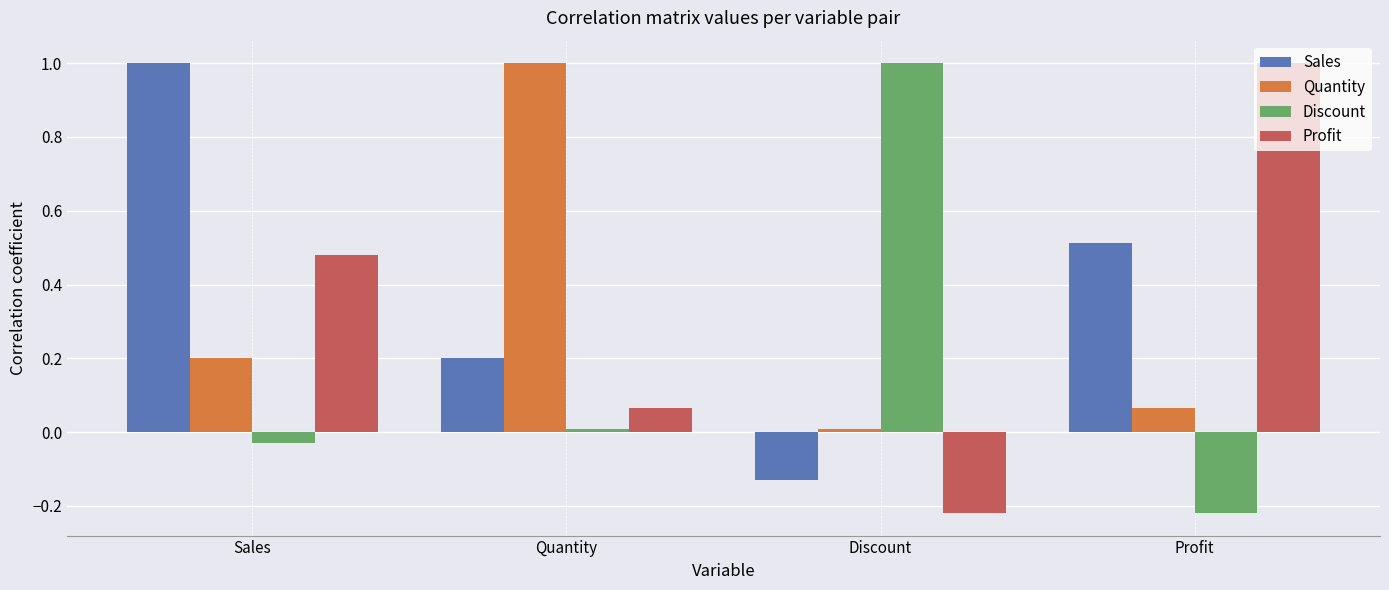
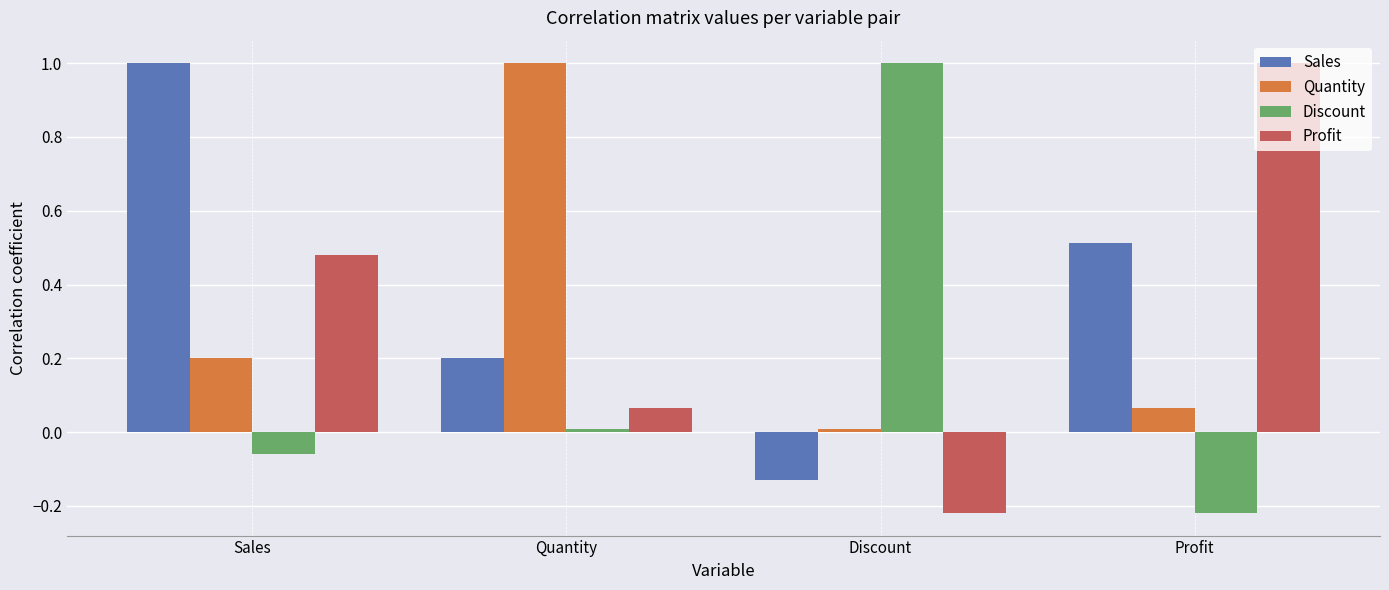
Discount, Sales: -0.03 -> -0.06
